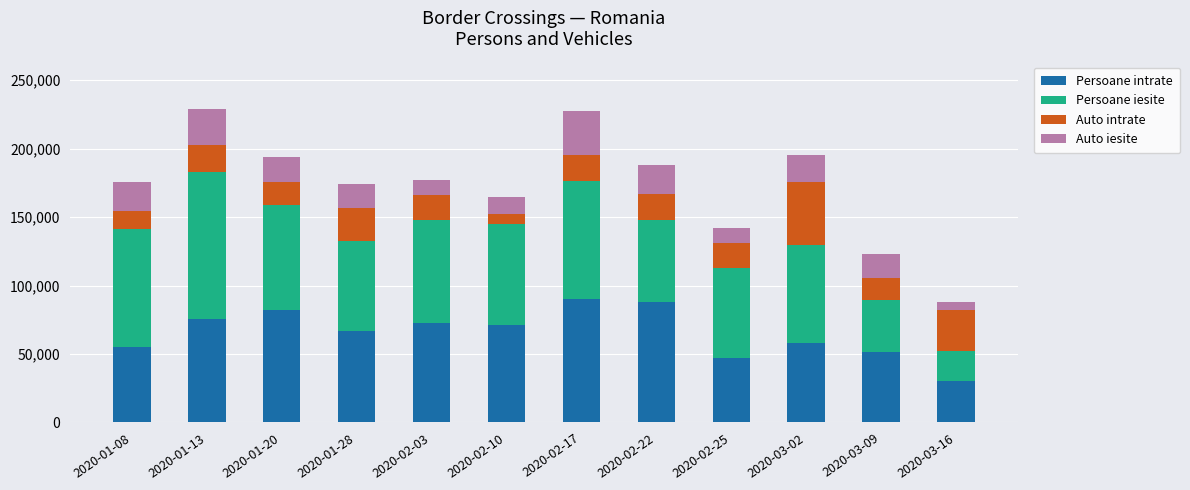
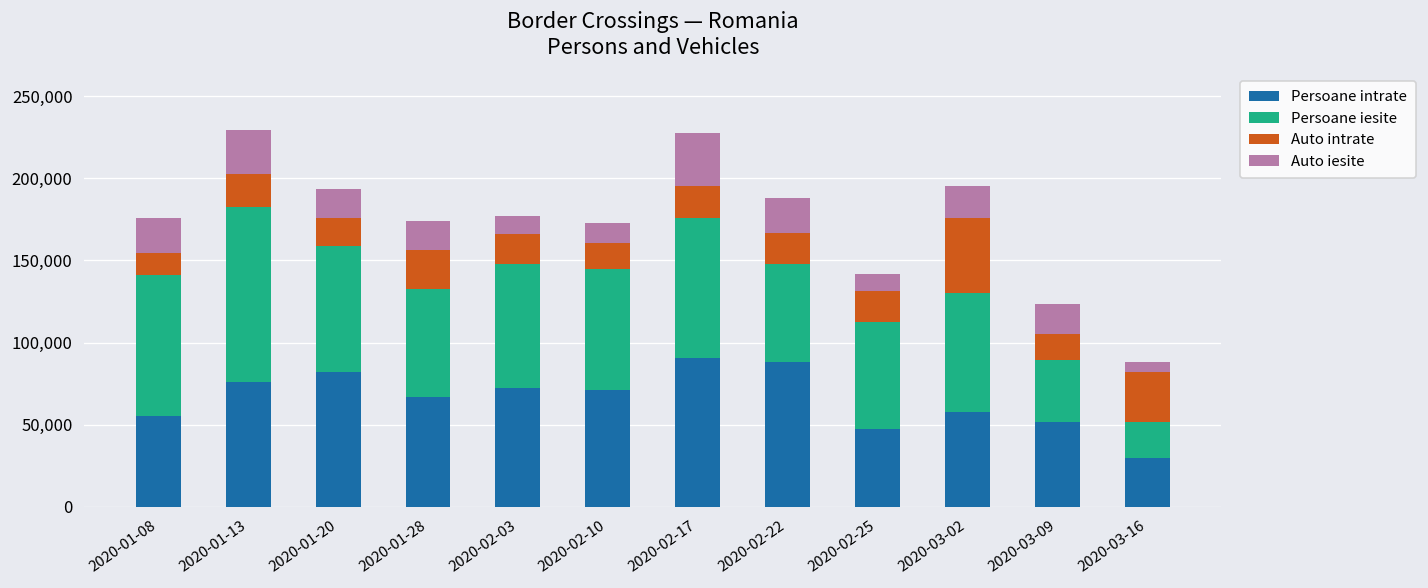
Auto intrate, 2020-02-10: 7,000 -> 16,000
